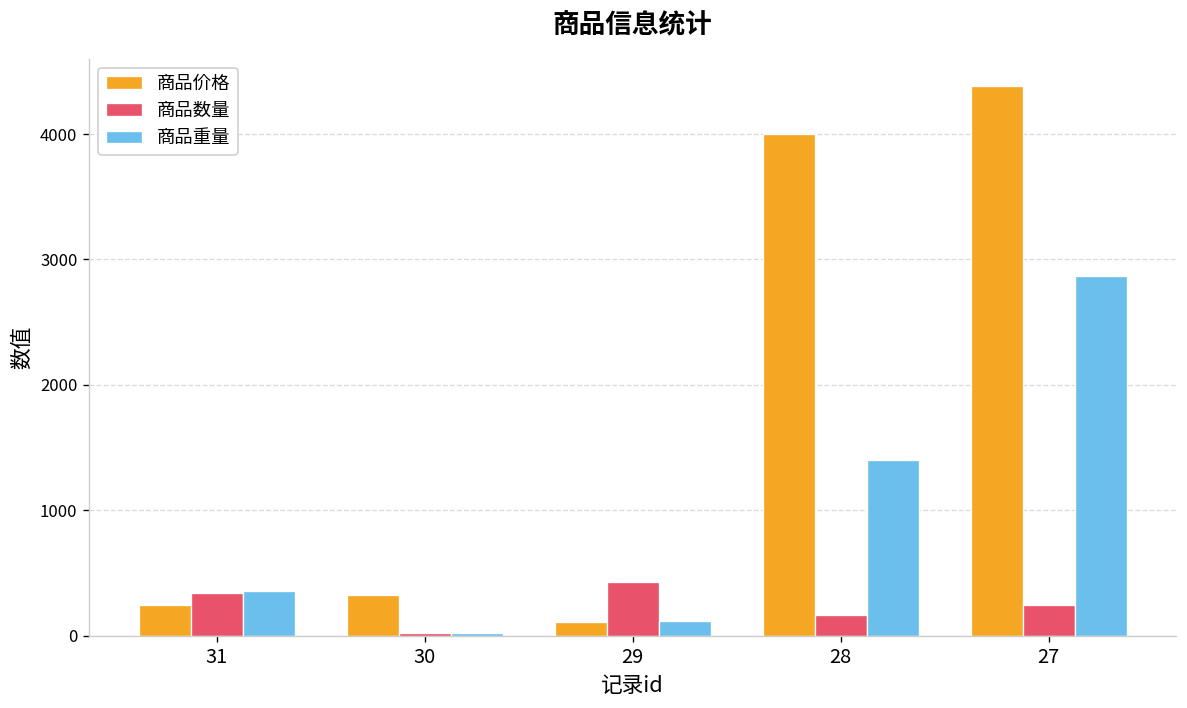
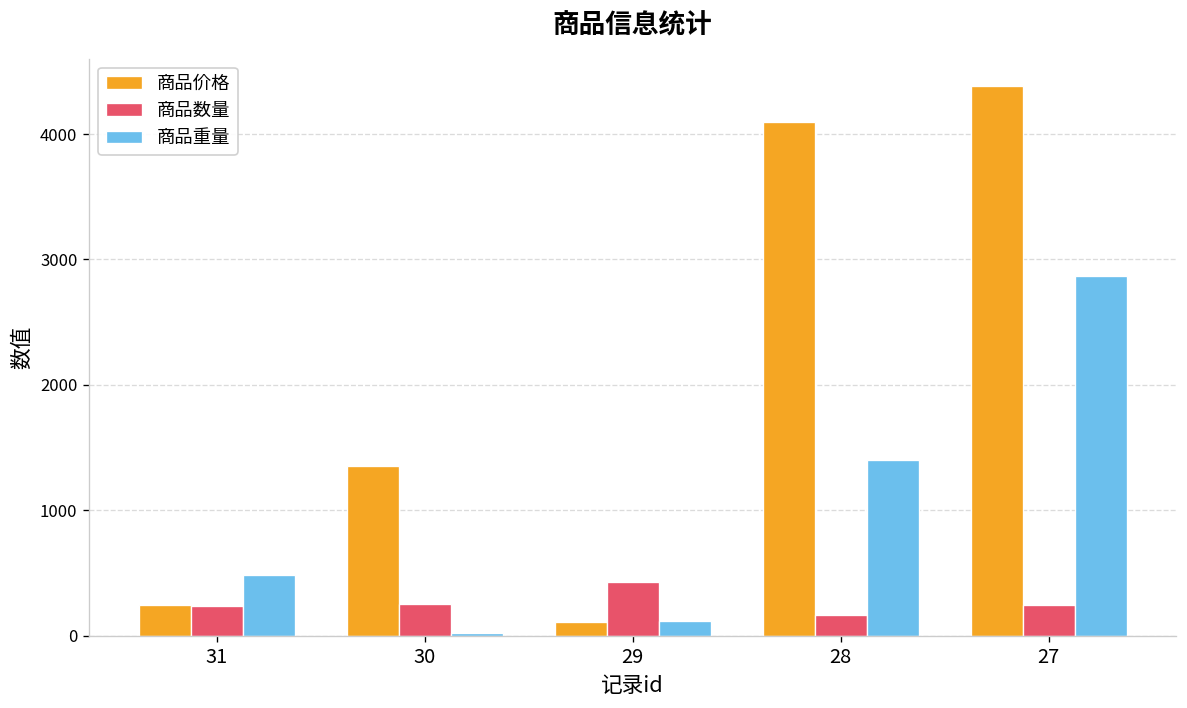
商品数量, 31: 340 -> 240
商品重量, 31: 350 -> 480
商品价格, 30: 320 -> 1350
商品数量, 30: 20 -> 250
商品价格, 28: 4000 -> 4100
